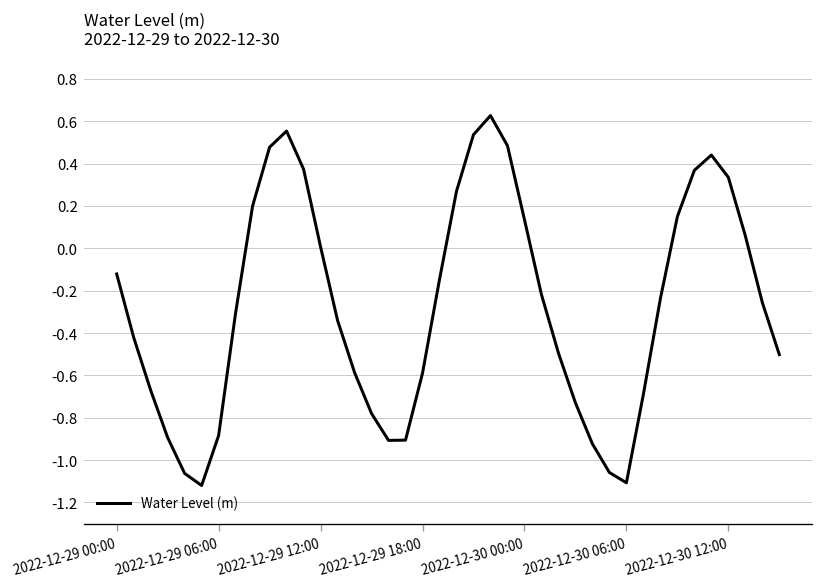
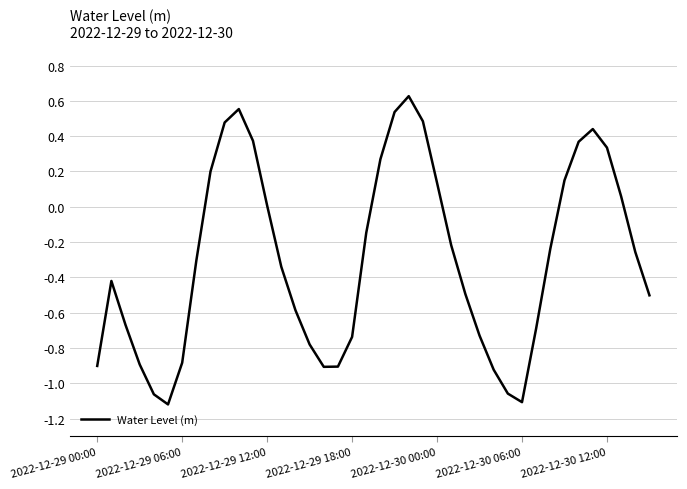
2022-12-29 00:00: -0.12 -> -0.90
2022-12-29 18:00: -0.59 -> -0.74
